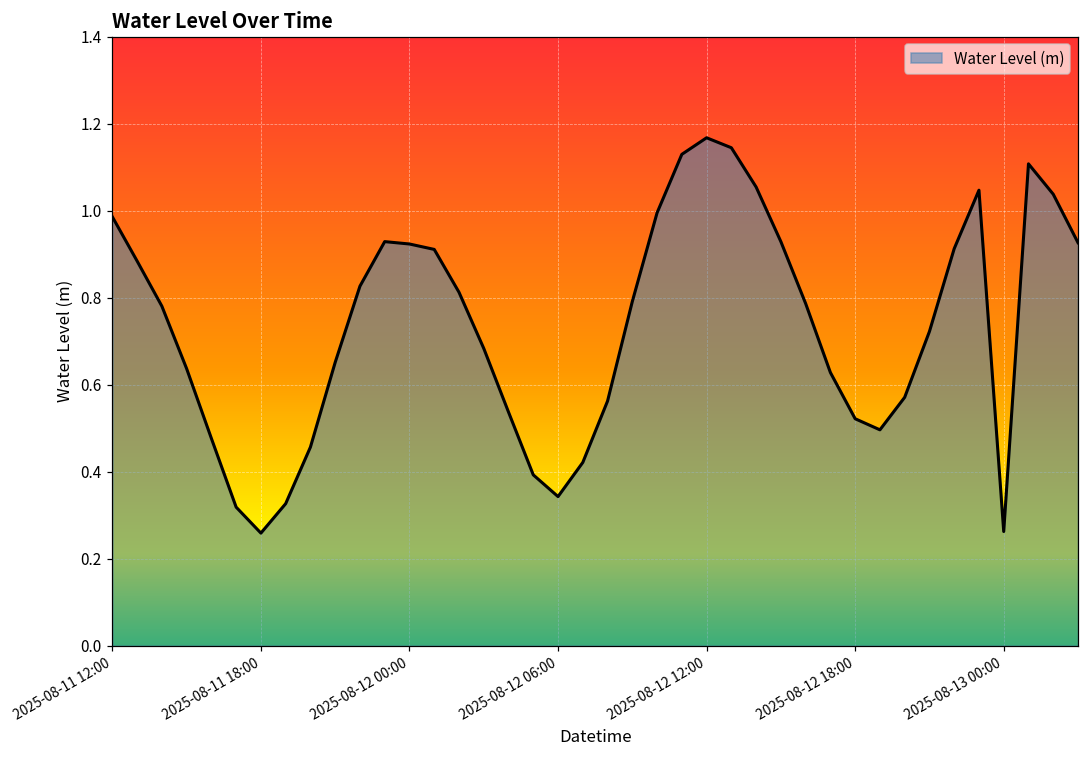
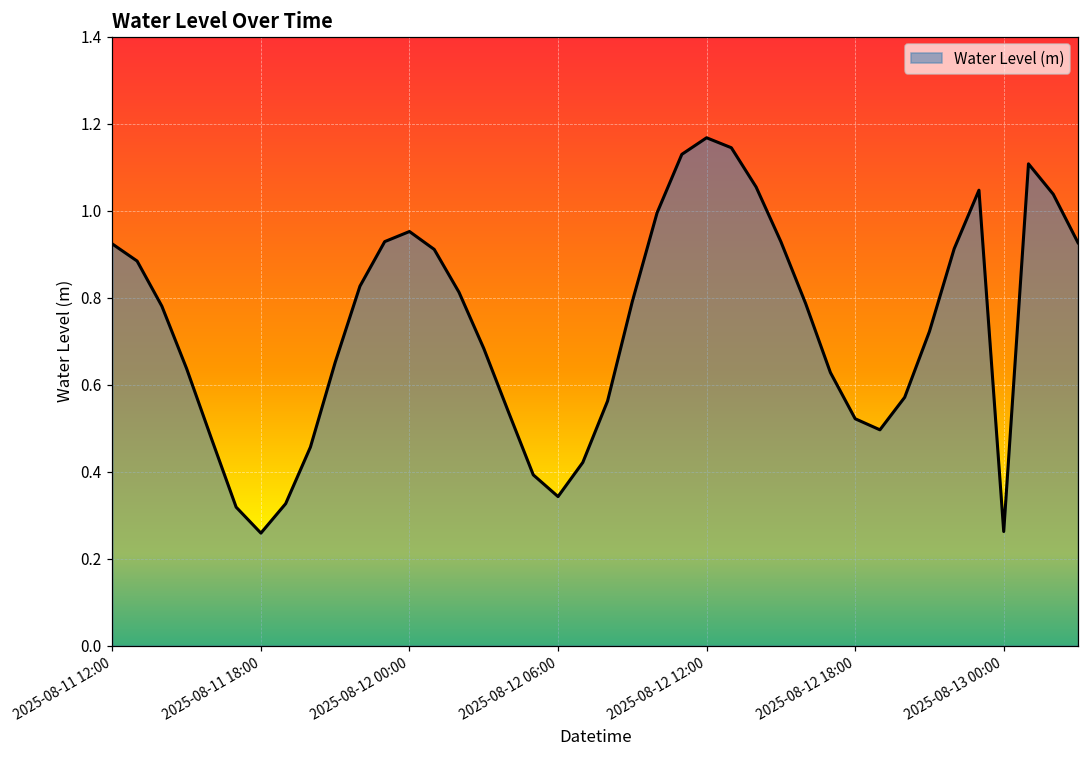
2025-08-11 12:00: 0.99 -> 0.92
2025-08-12 00:00: 0.92 -> 0.95
